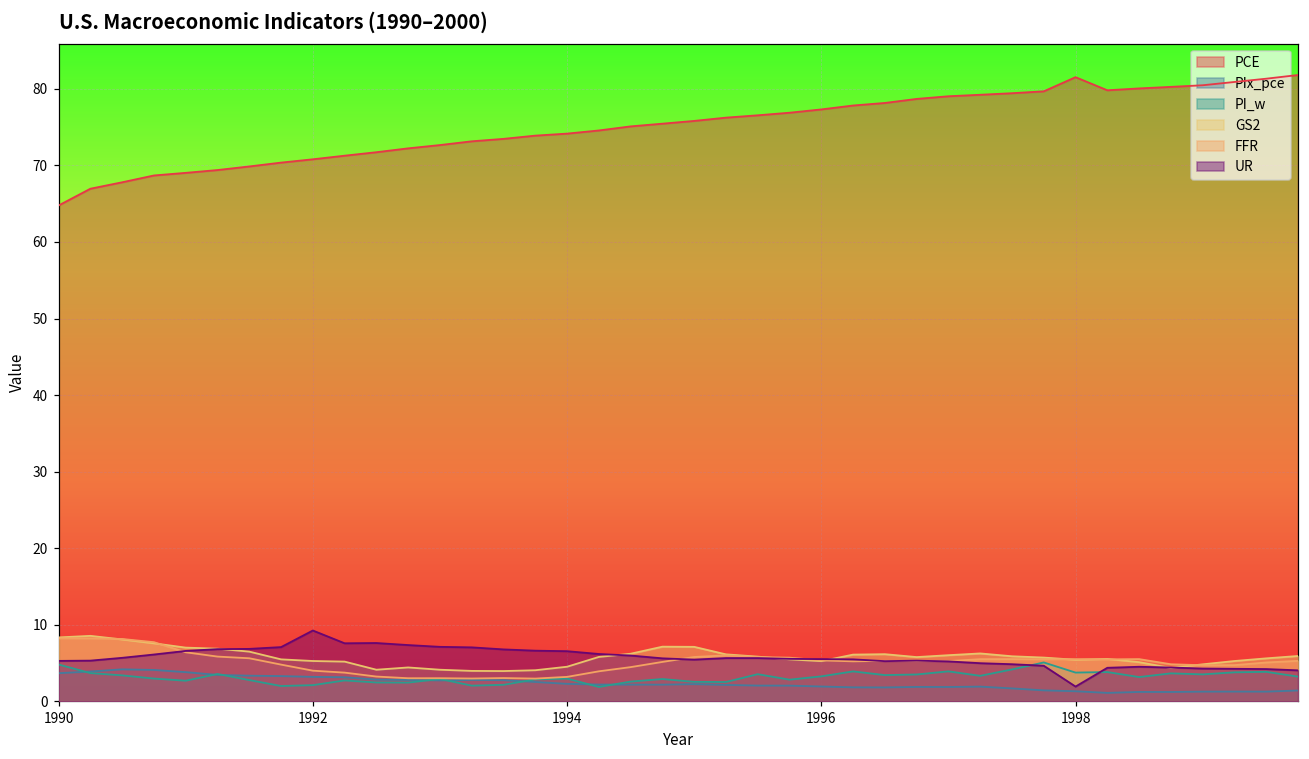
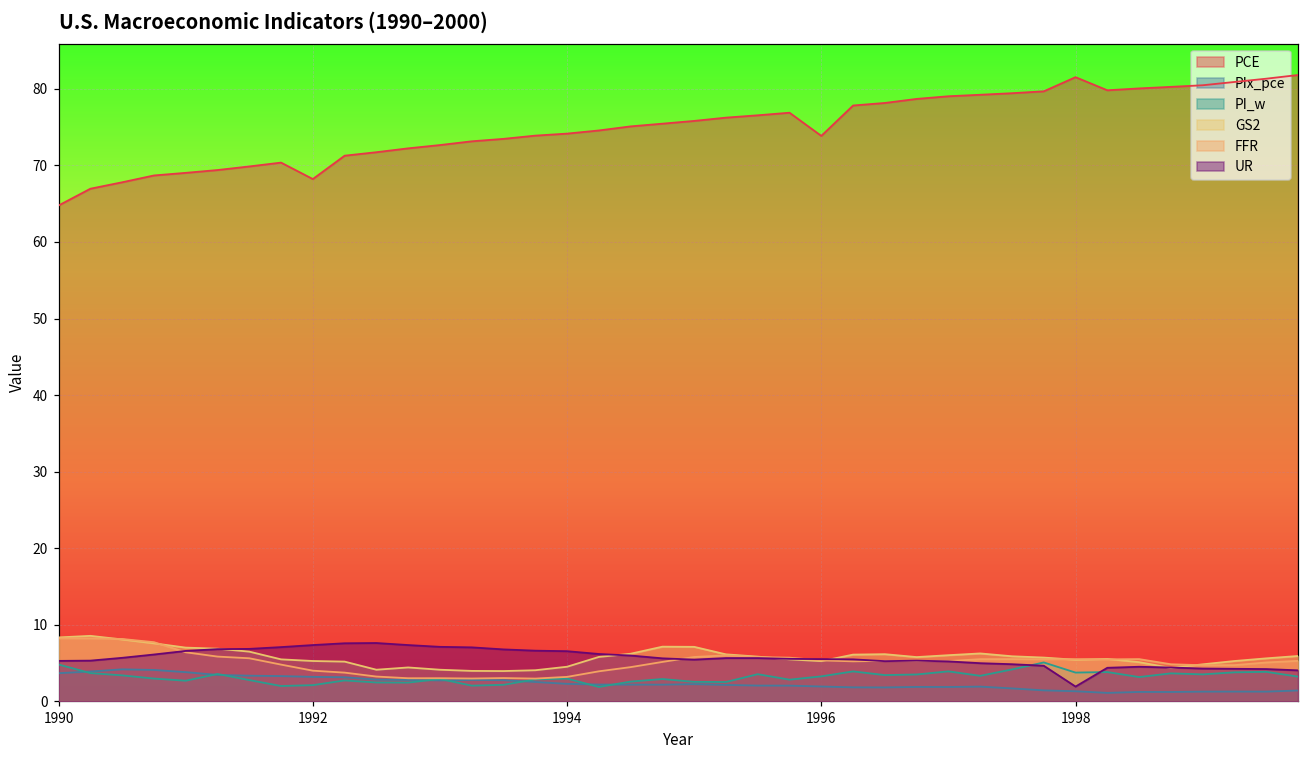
PCE, 1992: 71 -> 68
UR, 1992: 9 -> 7
PCE, 1996: 77 -> 74
